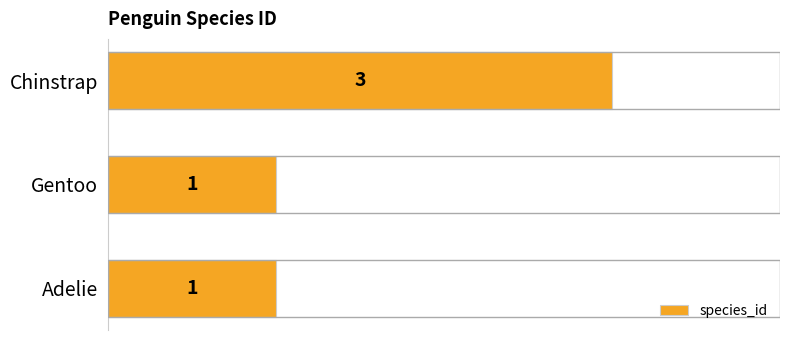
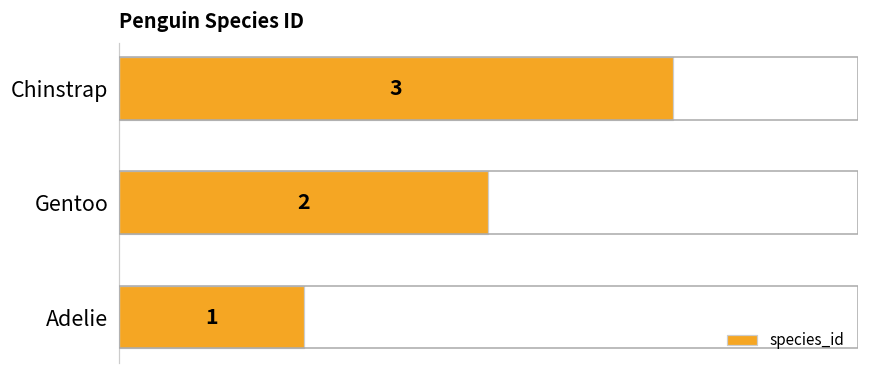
Gentoo: 1 -> 2
